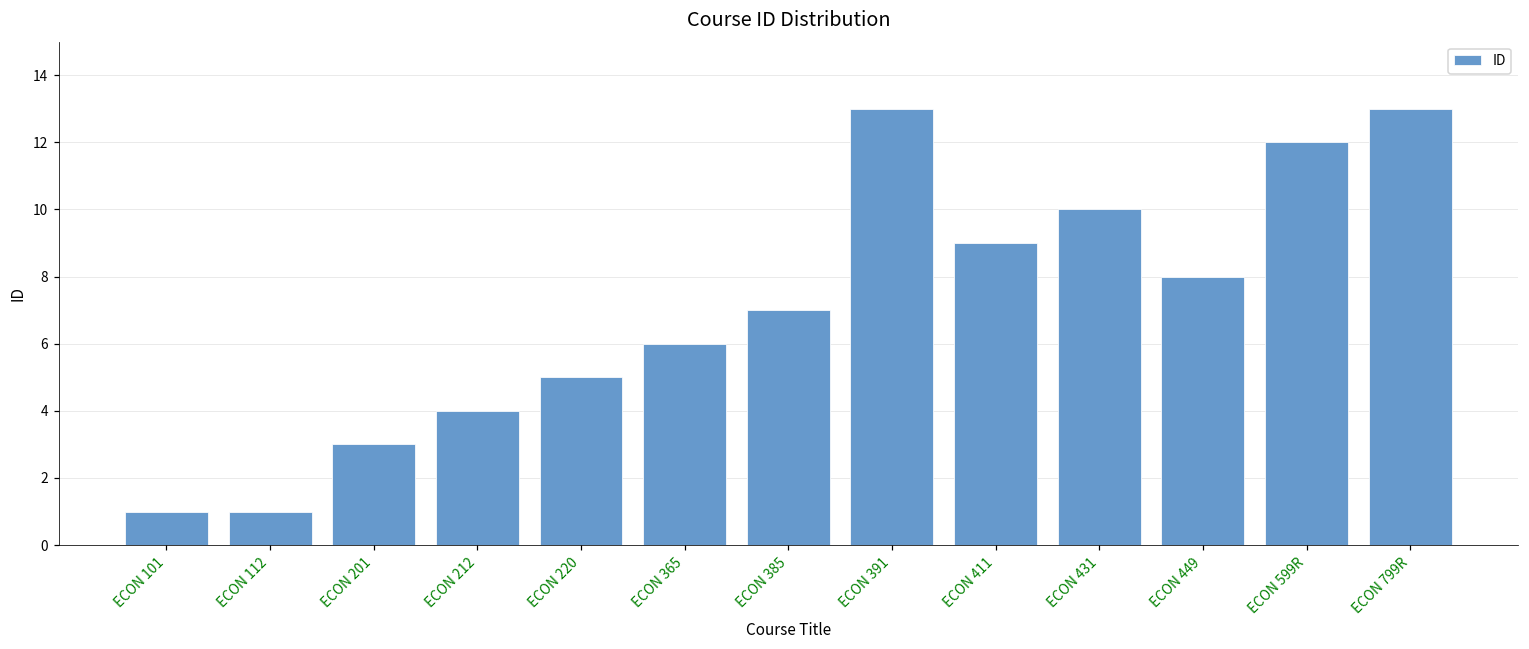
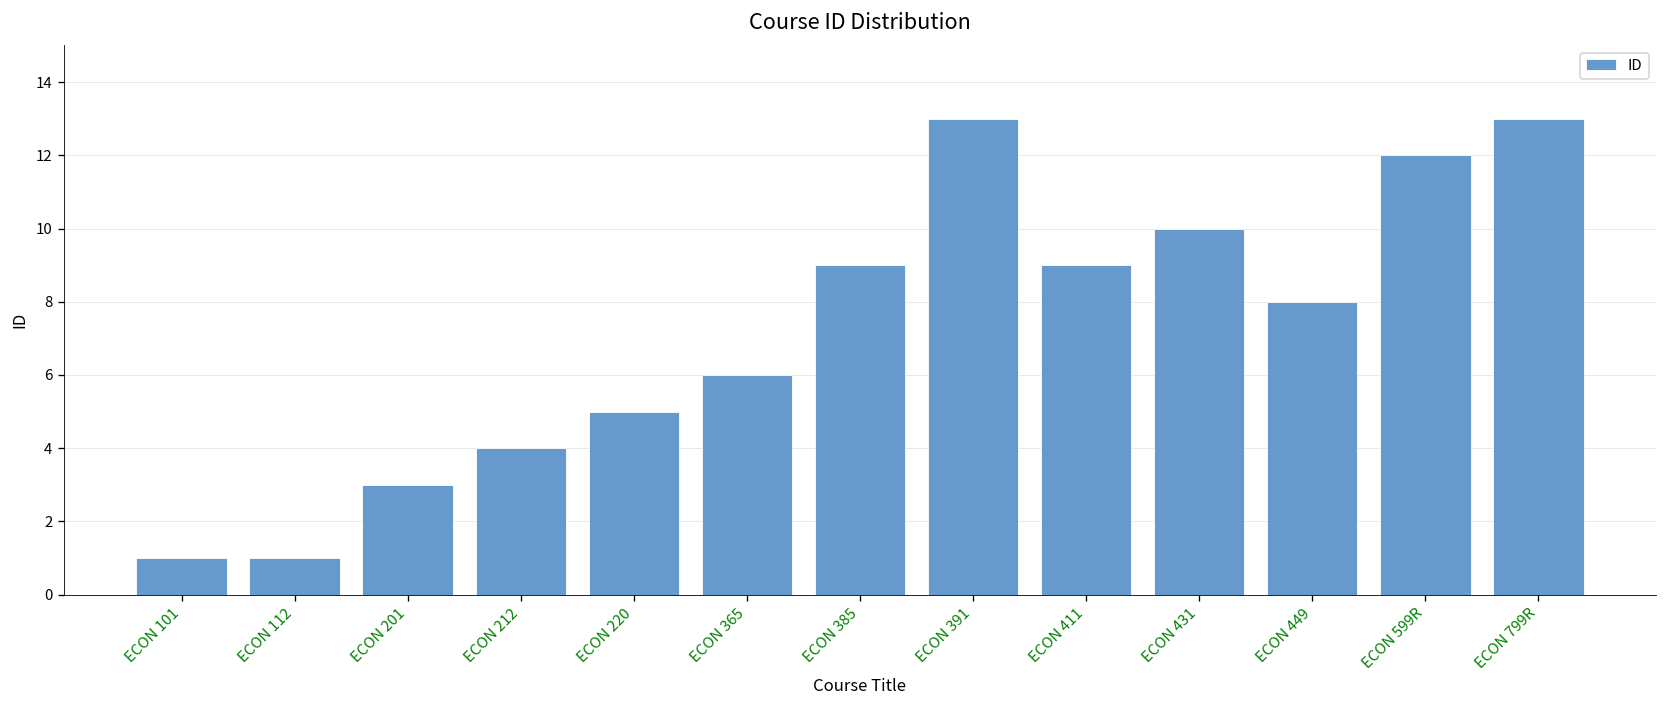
ECON 385: 7 -> 9
